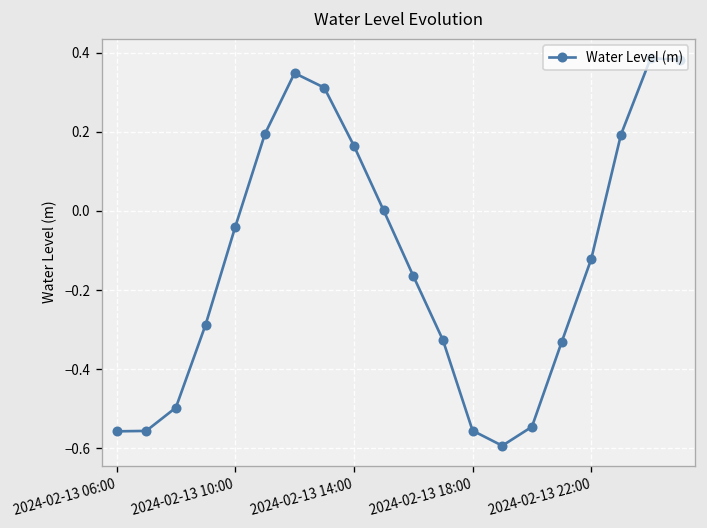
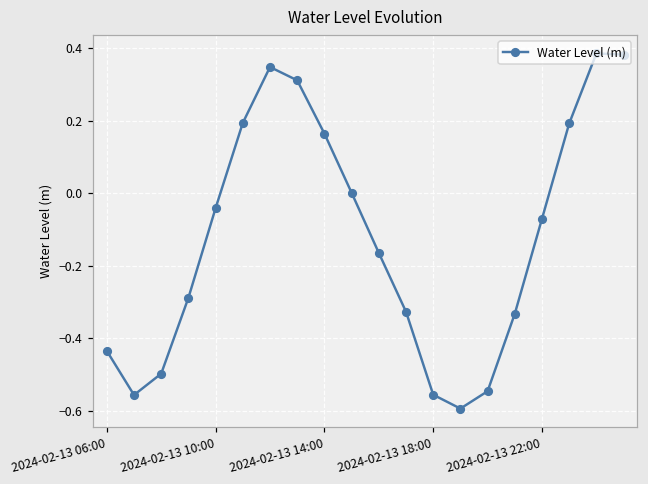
2024-02-13 06:00: -0.56 -> -0.43
2024-02-13 22:00: -0.12 -> -0.07
